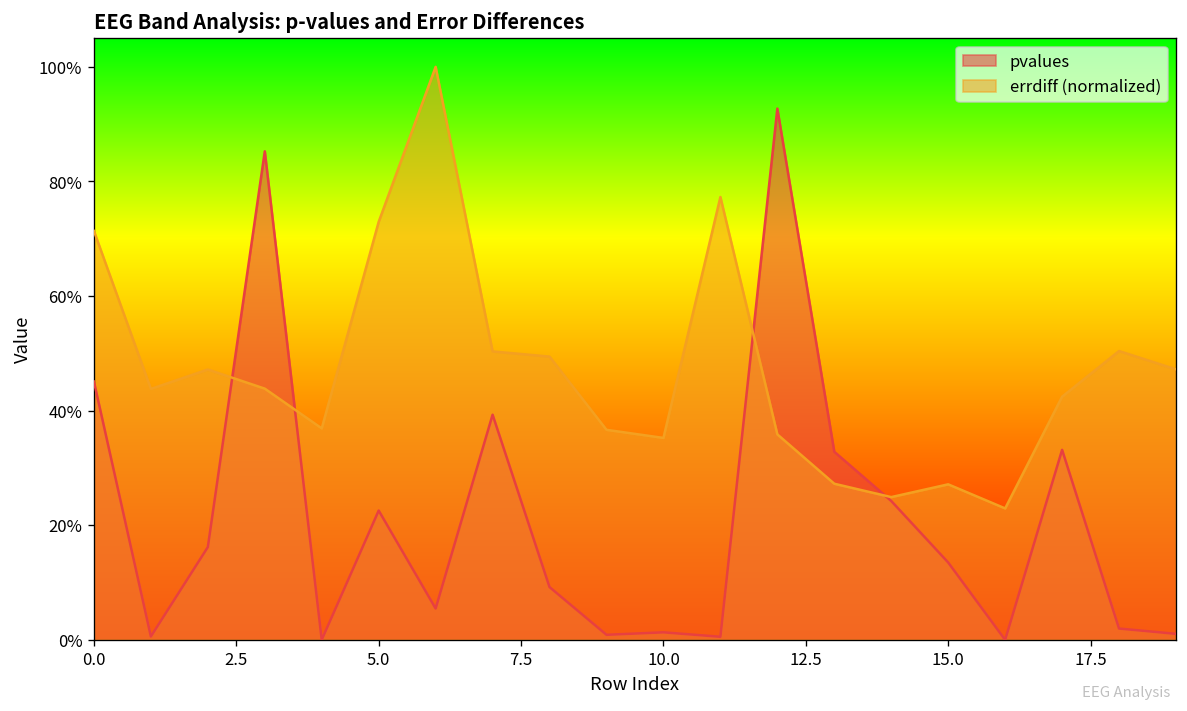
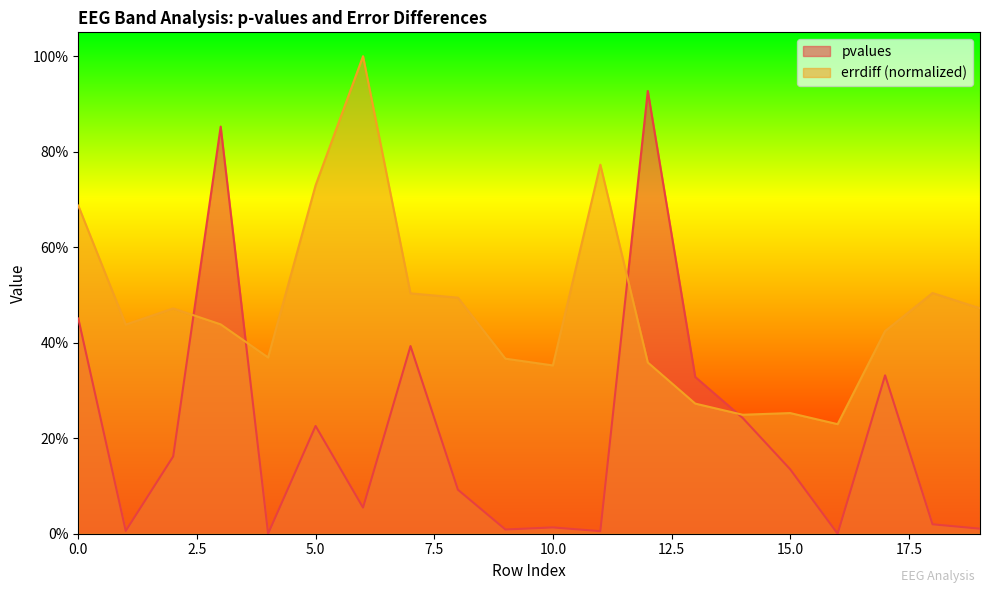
errdiff (normalized), 0.0: 71% -> 69%
errdiff (normalized), 15.0: 27% -> 25%
